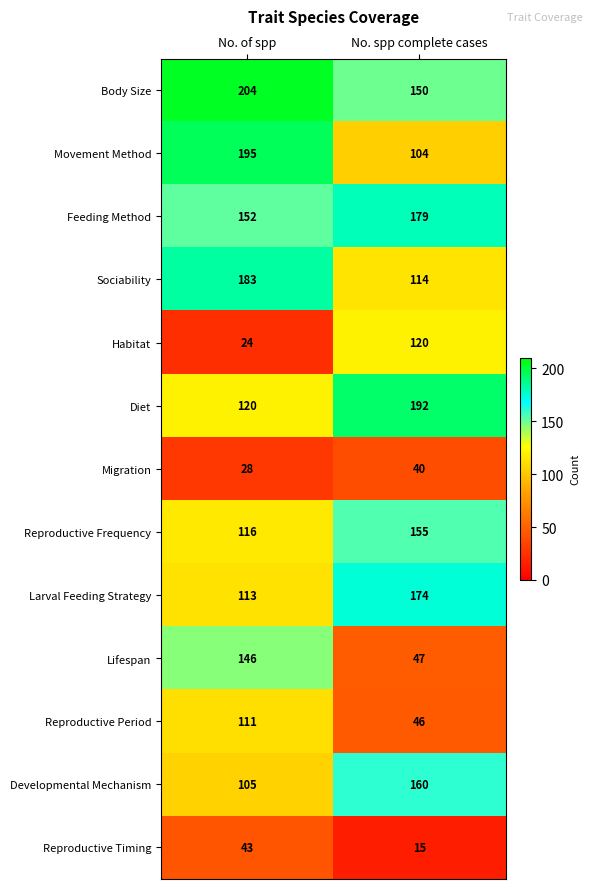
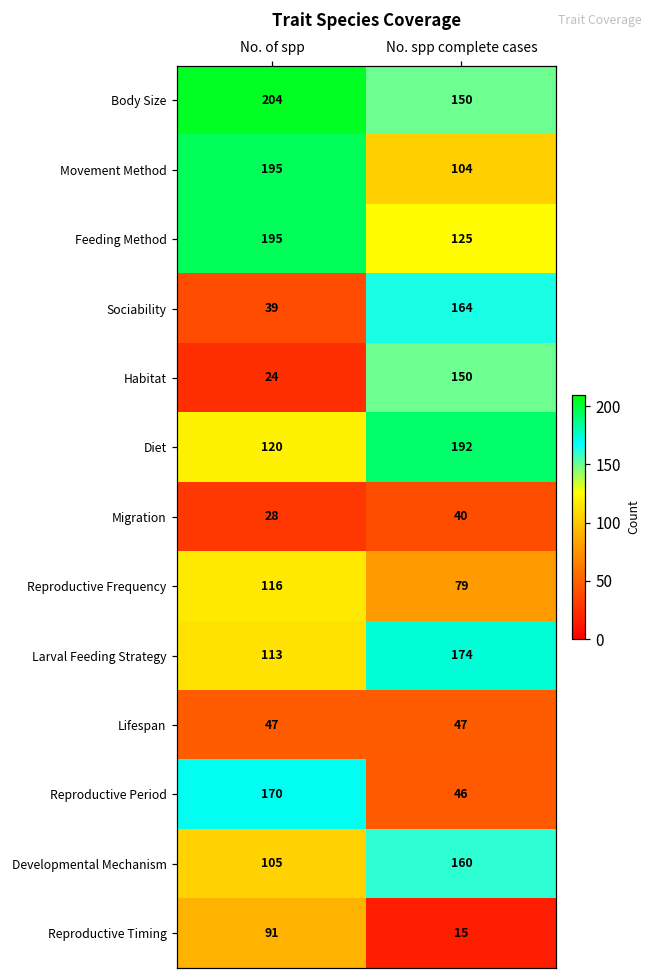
Feeding Method, No. of spp: 152 -> 195
Feeding Method, No. spp complete cases: 179 -> 125
Sociability, No. of spp: 183 -> 39
Sociability, No. spp complete cases: 114 -> 164
Habitat, No. spp complete cases: 120 -> 150
Reproductive Frequency, No. spp complete cases: 155 -> 79
Lifespan, No. of spp: 146 -> 47
Reproductive Period, No. of spp: 111 -> 170
Reproductive Timing, No. of spp: 43 -> 91
